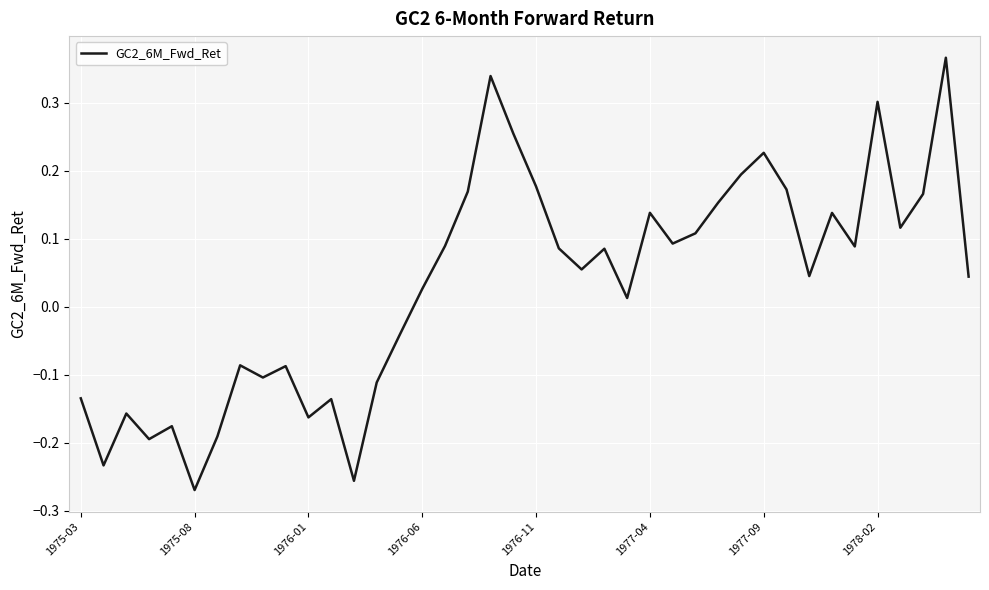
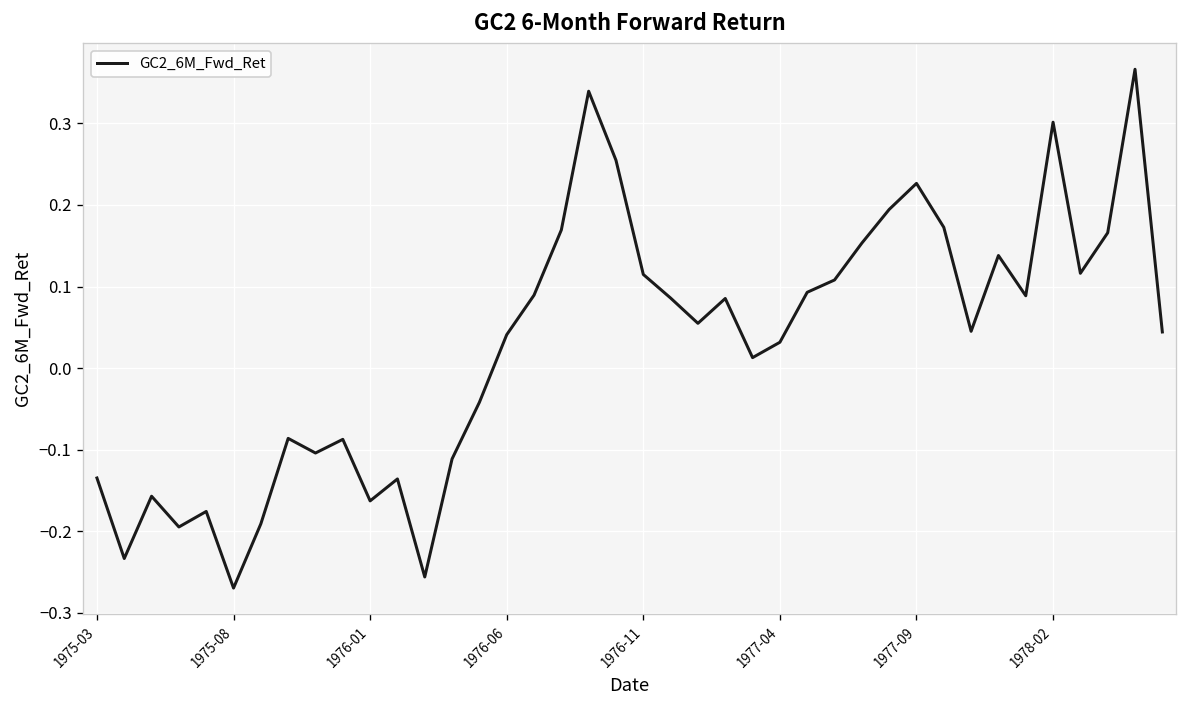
1976-06: 0.03 -> 0.04
1976-11: 0.18 -> 0.11
1977-04: 0.14 -> 0.03
